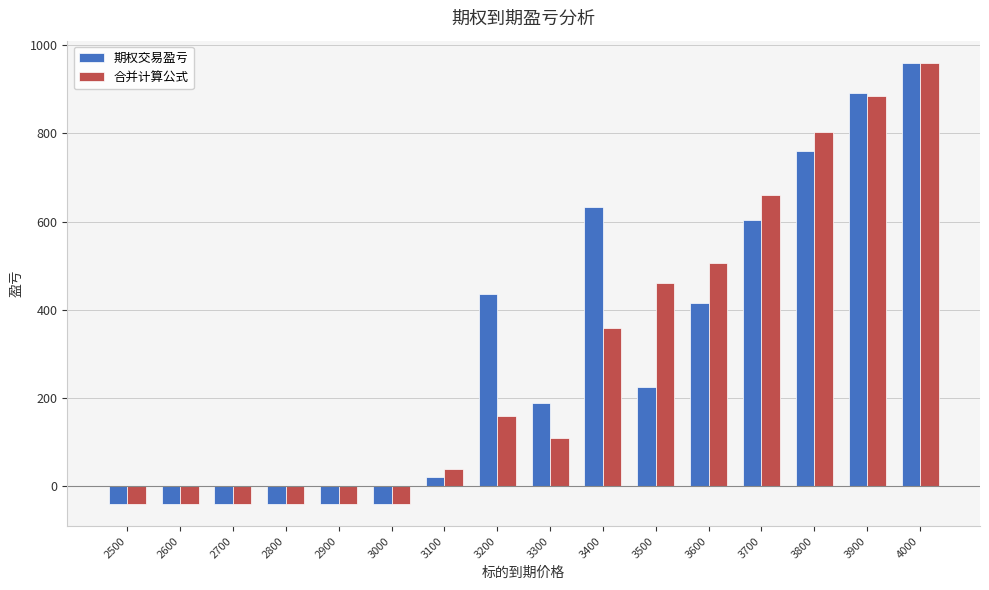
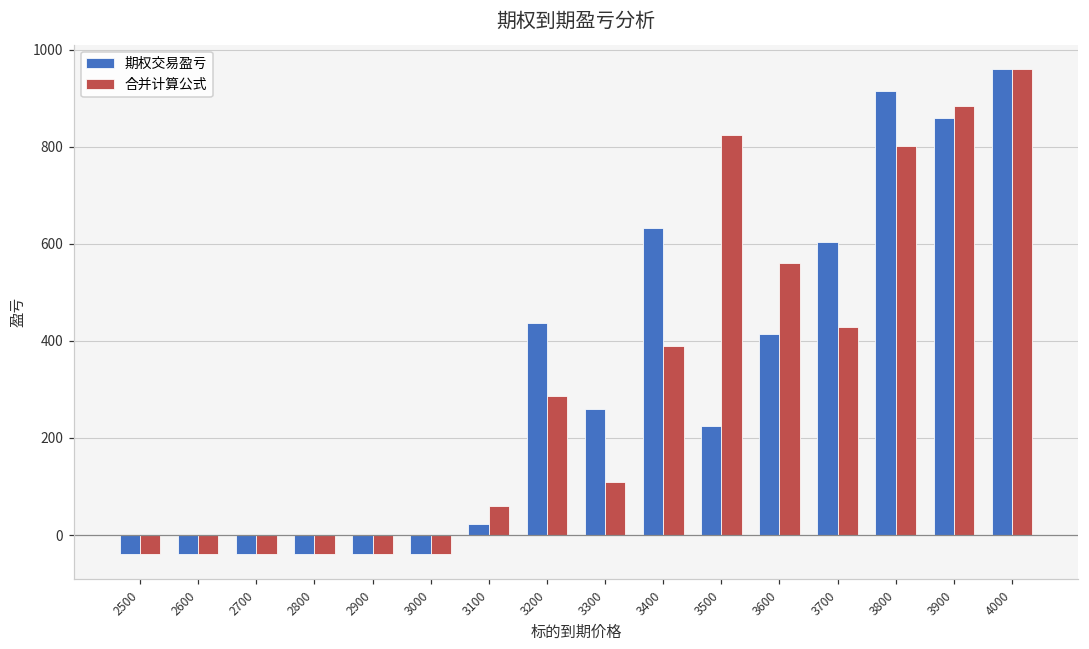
合并计算公式, 3100: 40 -> 60
合并计算公式, 3200: 160 -> 290
期权交易盈亏, 3300: 190 -> 260
合并计算公式, 3400: 360 -> 390
合并计算公式, 3500: 460 -> 820
合并计算公式, 3600: 510 -> 560
合并计算公式, 3700: 660 -> 430
期权交易盈亏, 3800: 760 -> 920
期权交易盈亏, 3900: 890 -> 860
